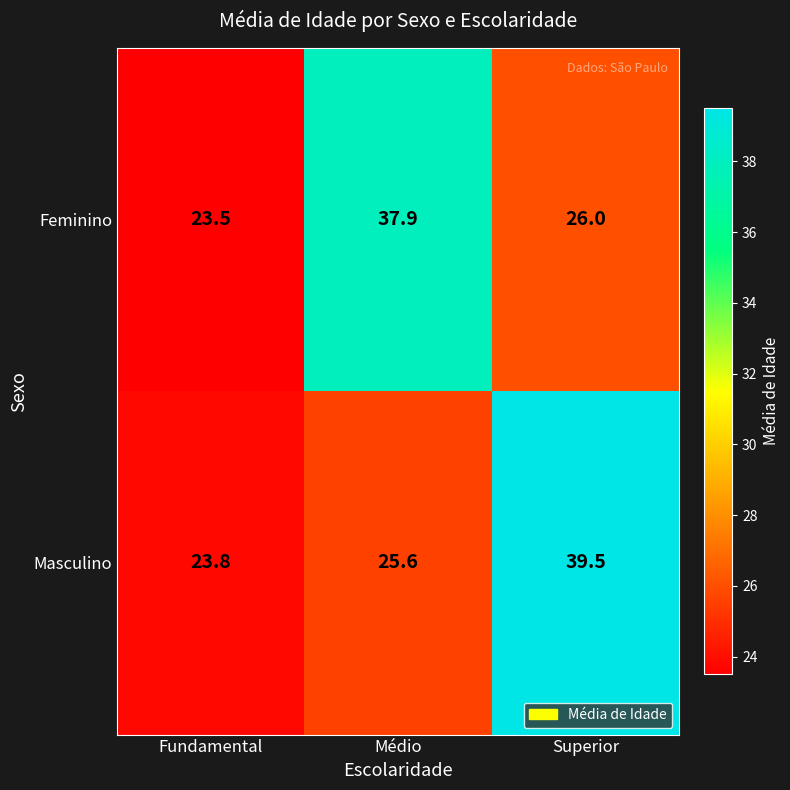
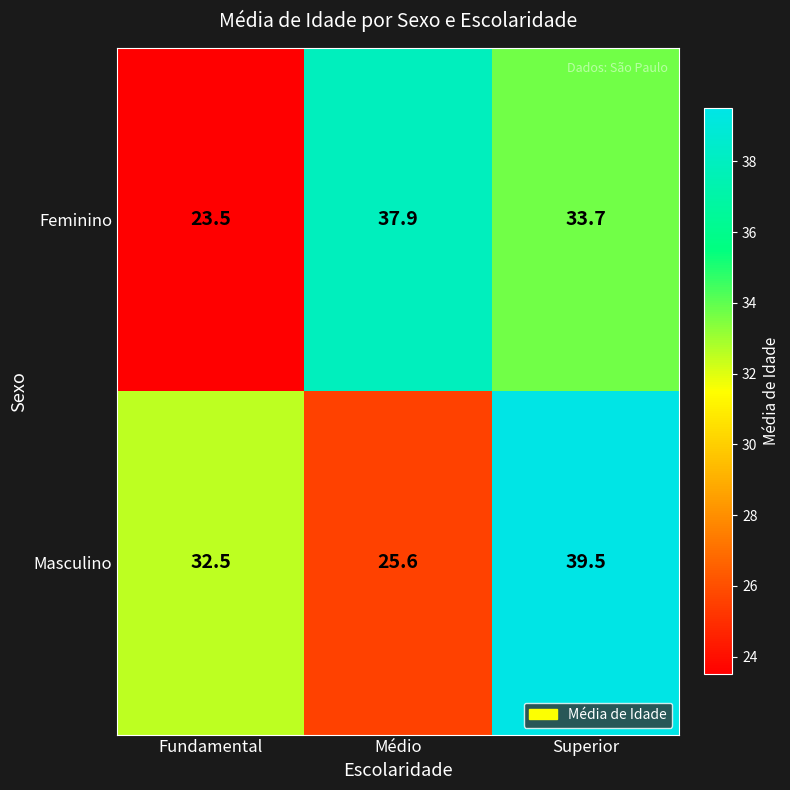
Feminino, Superior: 26.0 -> 33.7
Masculino, Fundamental: 23.8 -> 32.5
